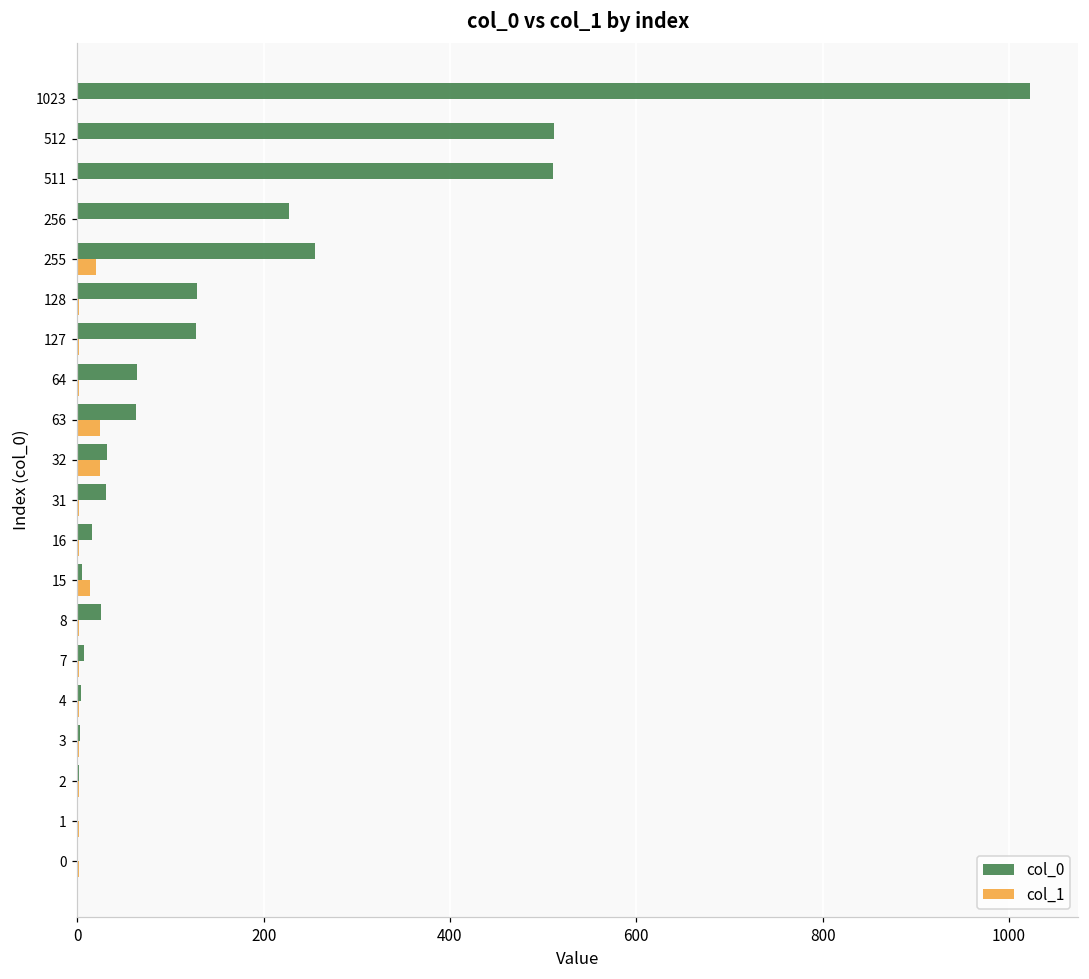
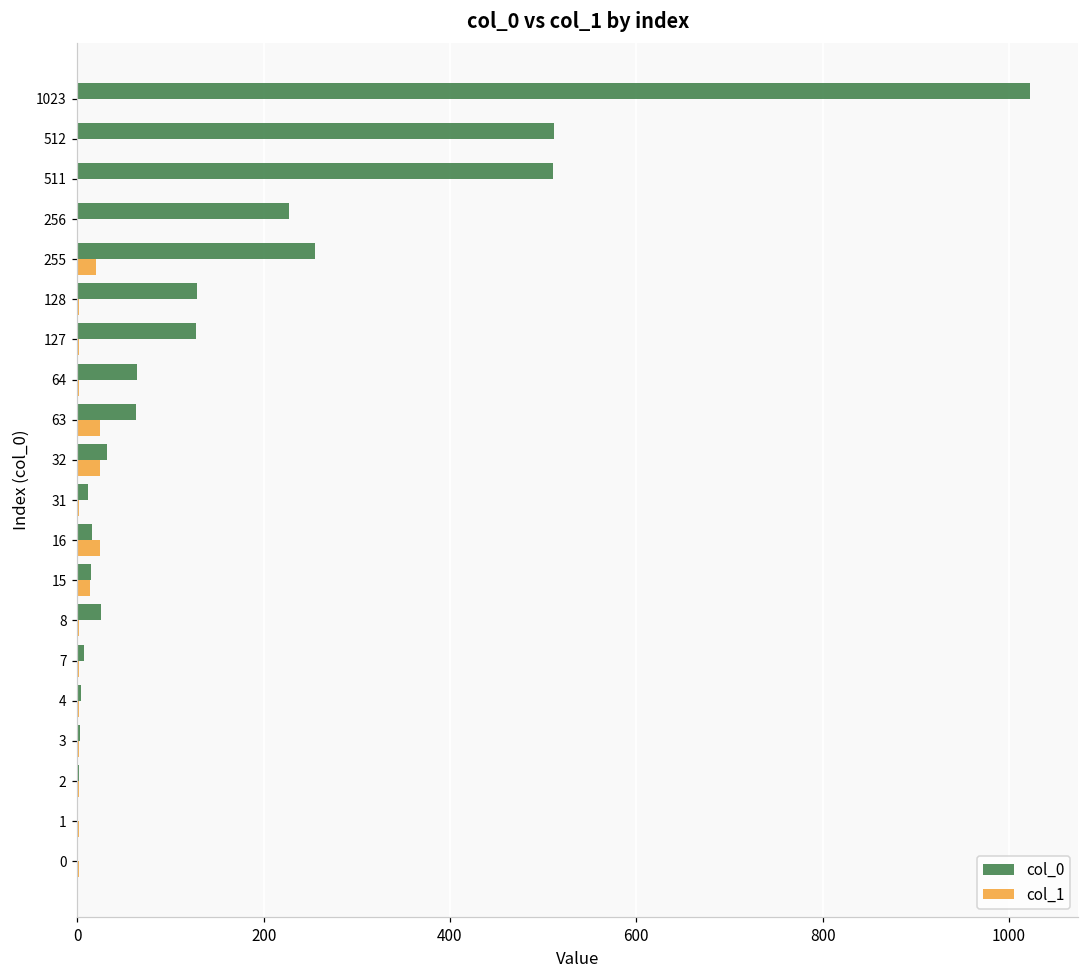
col_0, 31: 30 -> 10
col_1, 16: 0 -> 20
col_0, 15: 10 -> 20
